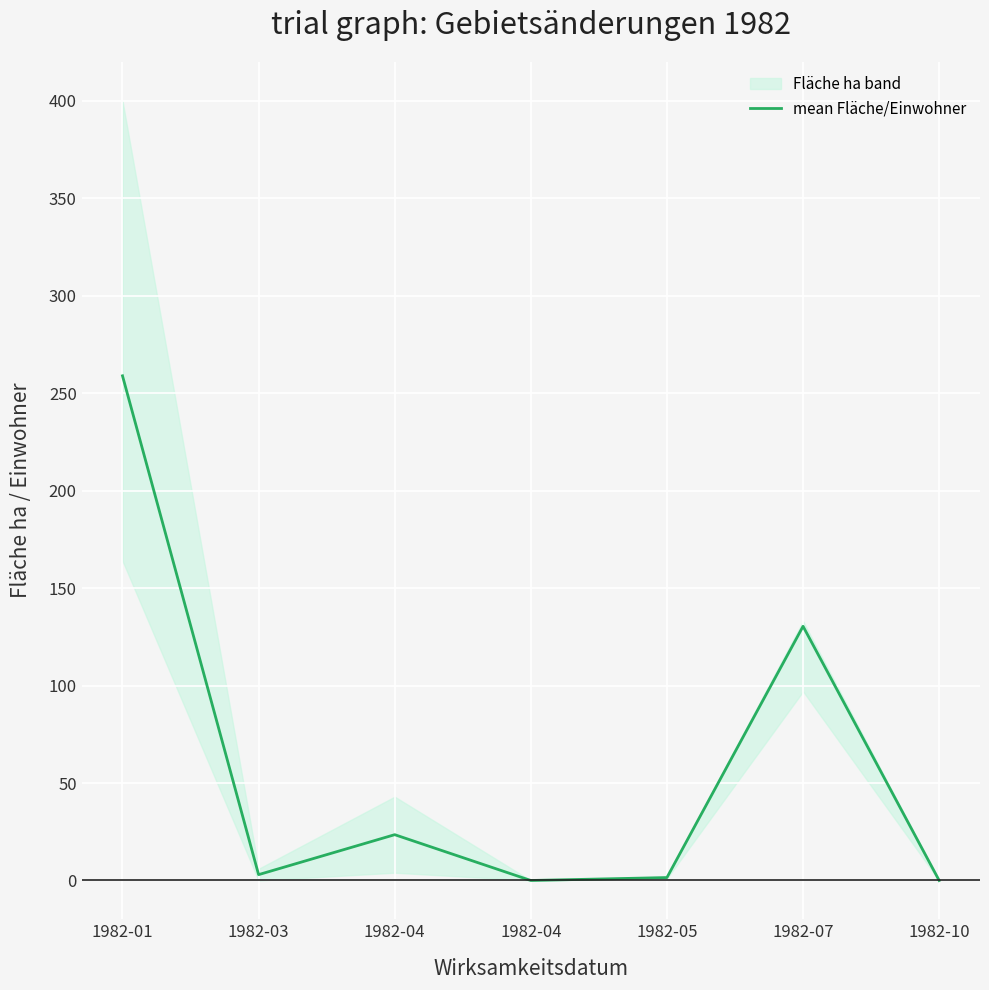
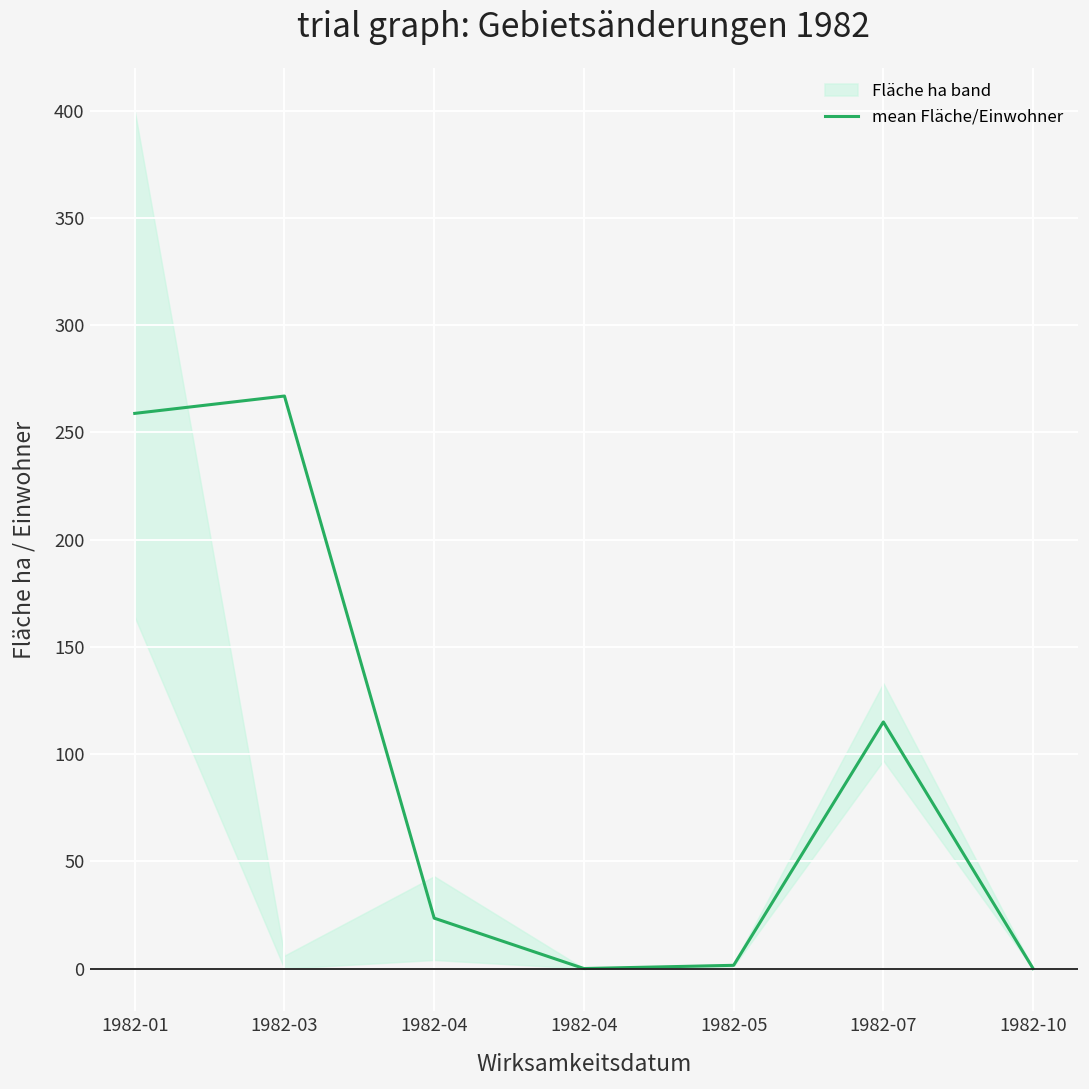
mean Fläche/Einwohner, 1982-03: 3 -> 267
mean Fläche/Einwohner, 1982-07: 130 -> 115
